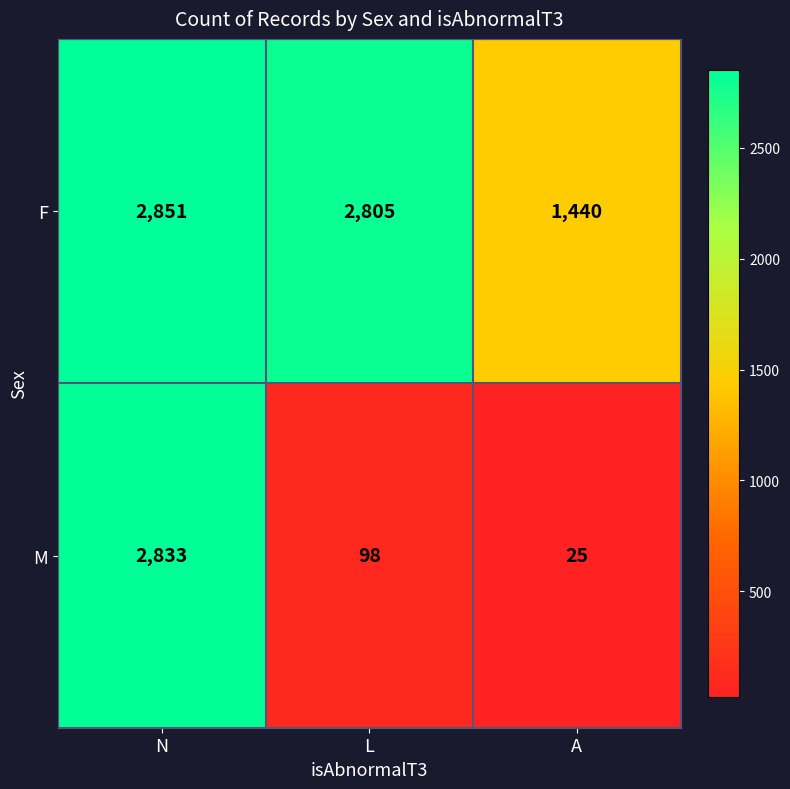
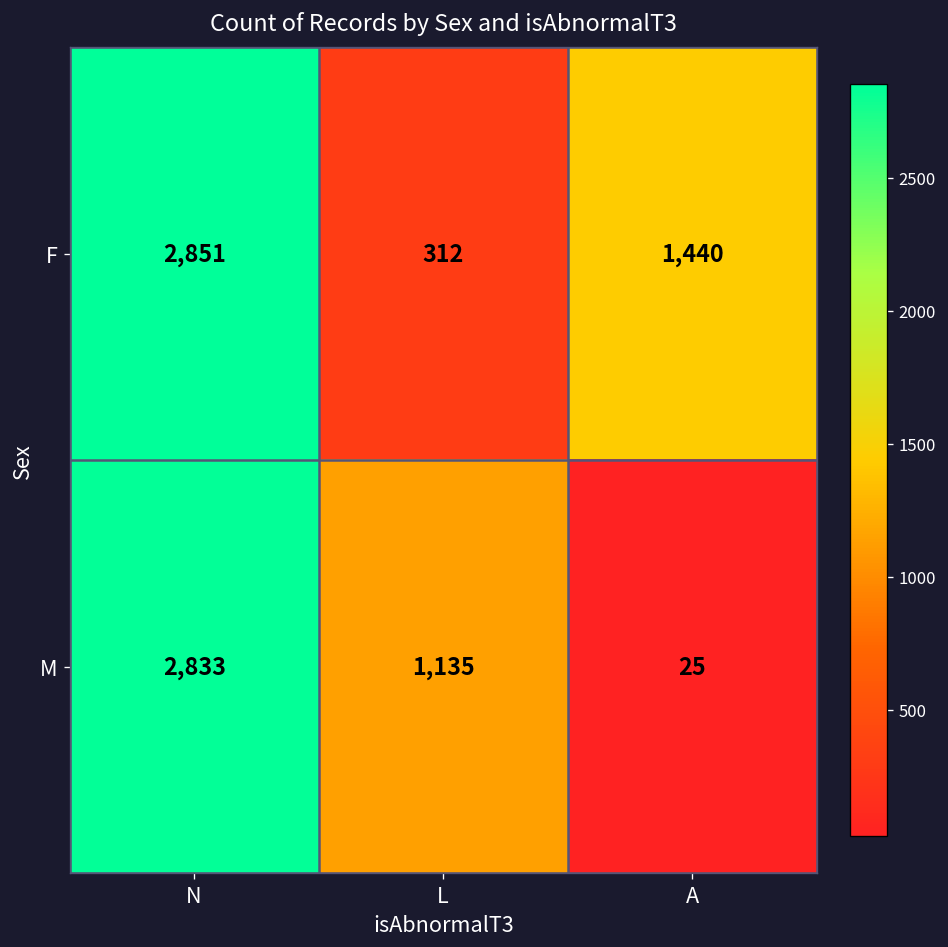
F, L: 2,805 -> 312
M, L: 98 -> 1,135
